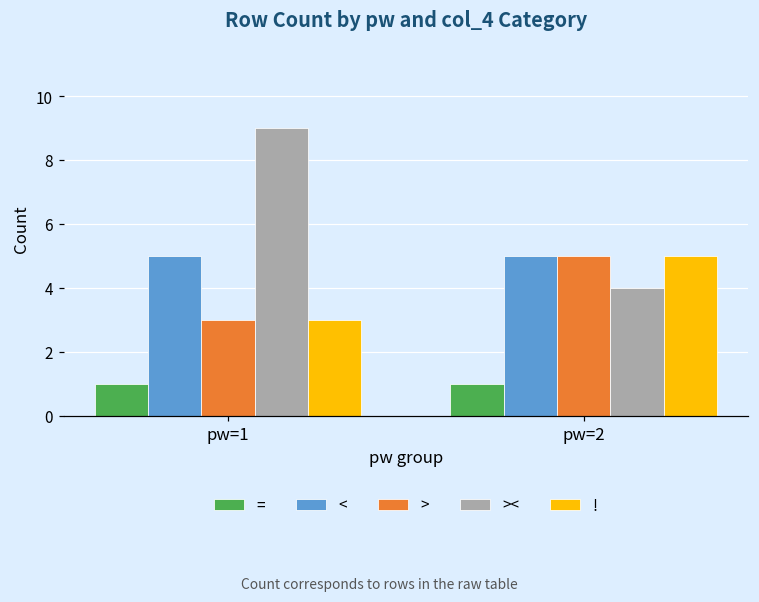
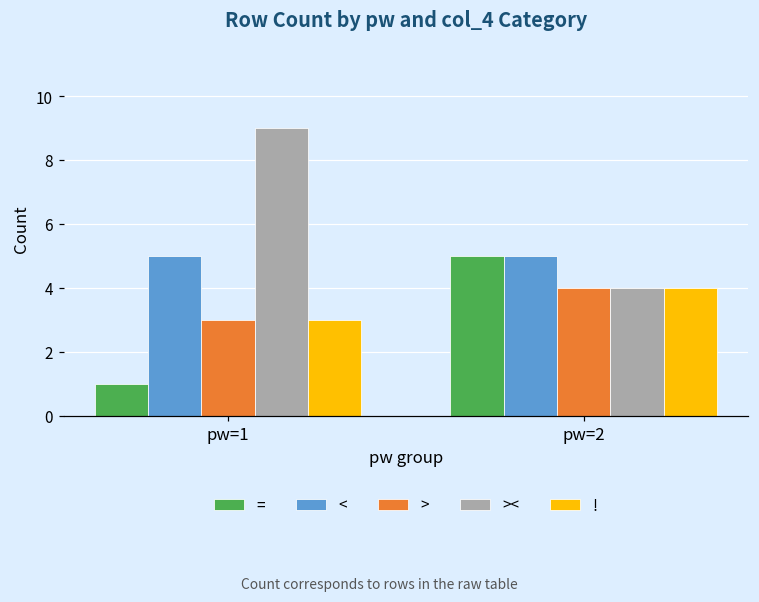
=, pw=2: 1 -> 5
>, pw=2: 5 -> 4
!, pw=2: 5 -> 4
